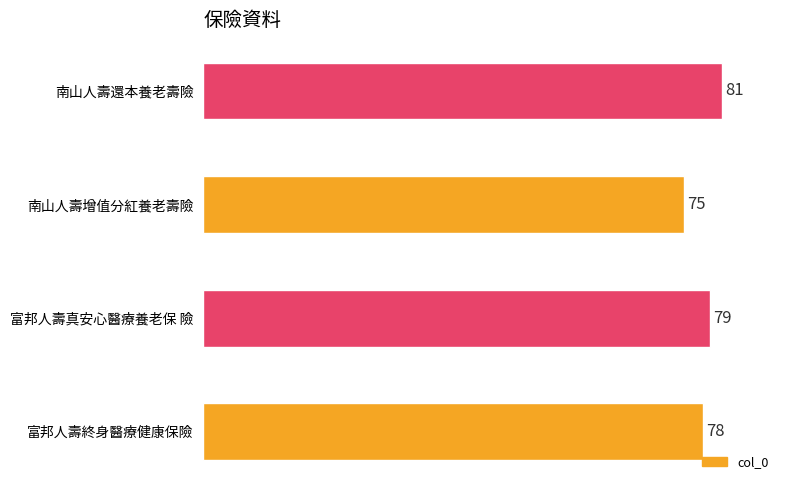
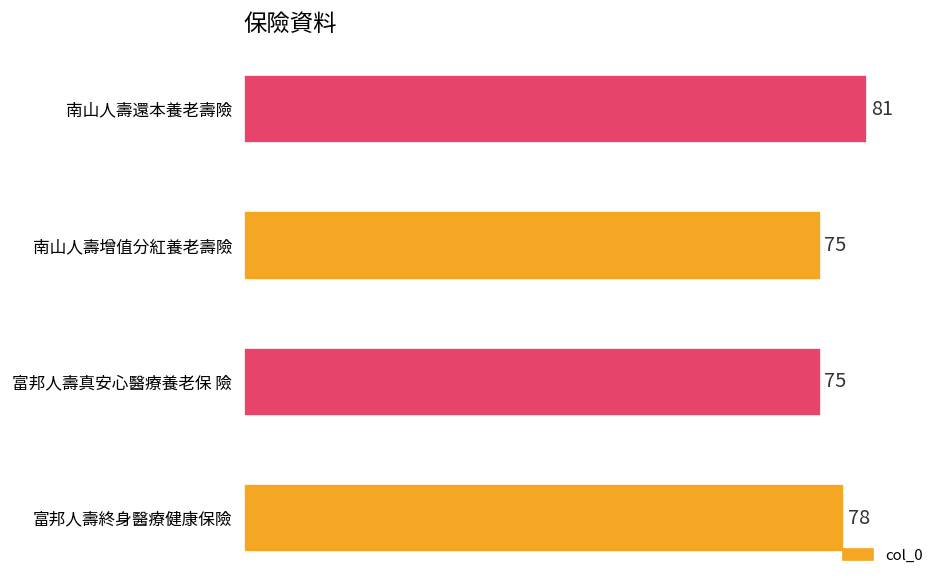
富邦人壽真安心醫療養老保 險: 79 -> 75
